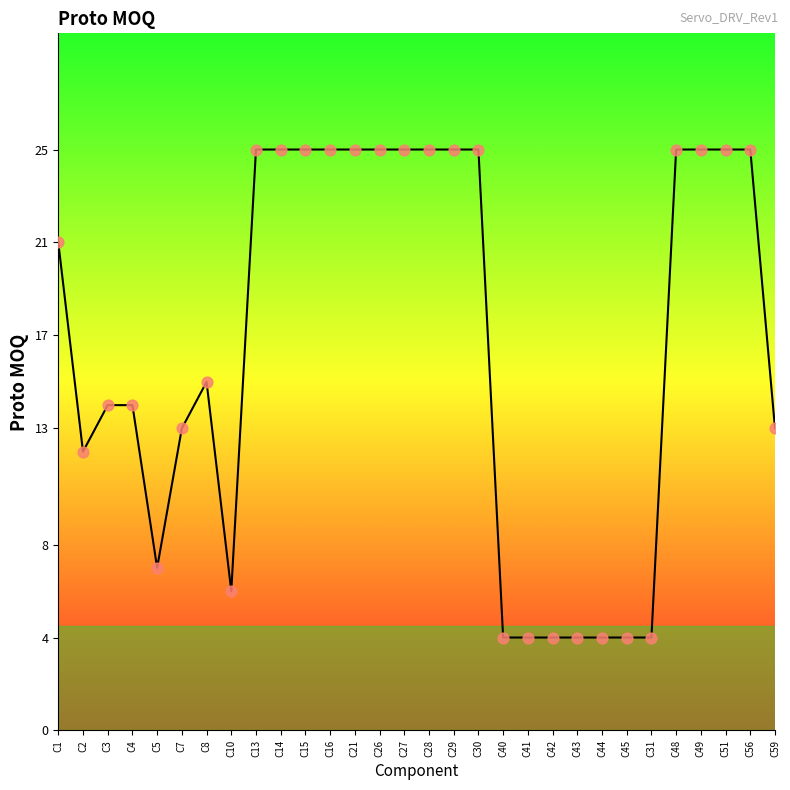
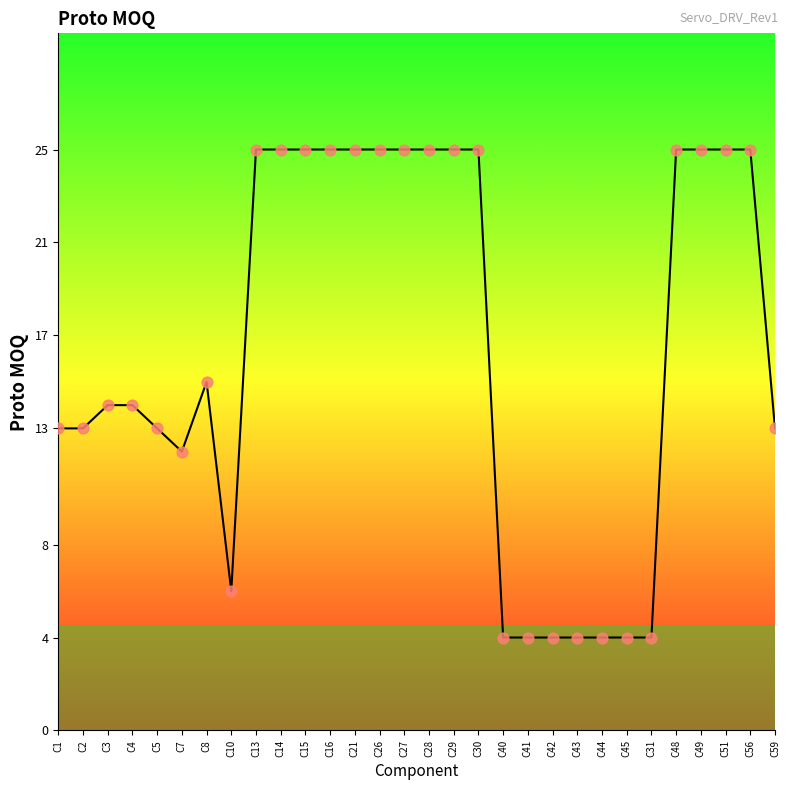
C1: 21 -> 13
C2: 12 -> 13
C5: 7 -> 13
C7: 13 -> 12
